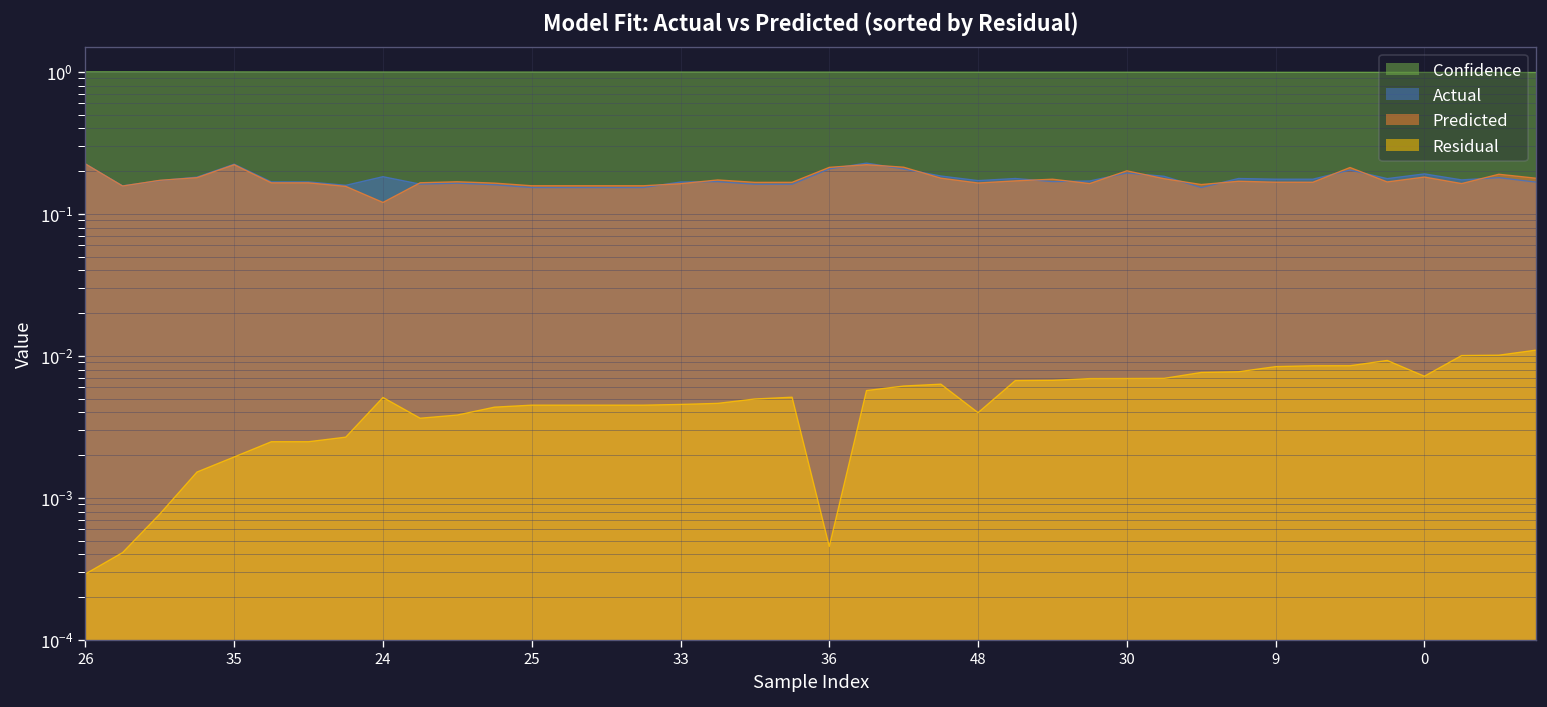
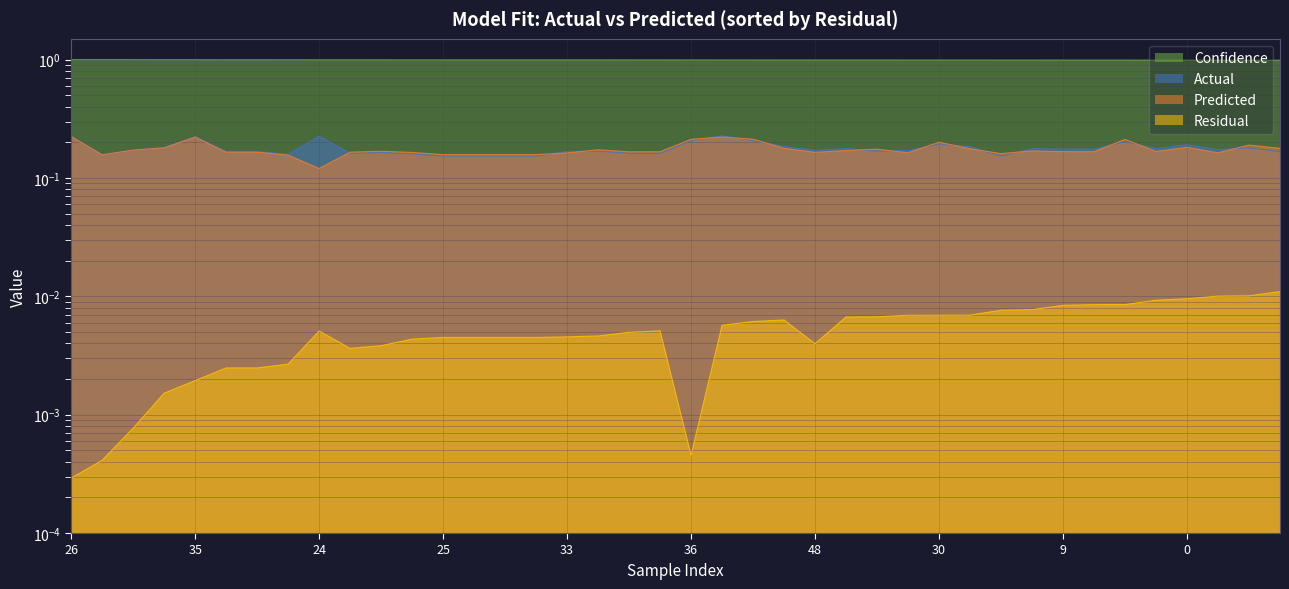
Actual, 24: 0.18 -> 0.23
Residual, 0: 0.007 -> 0.010
